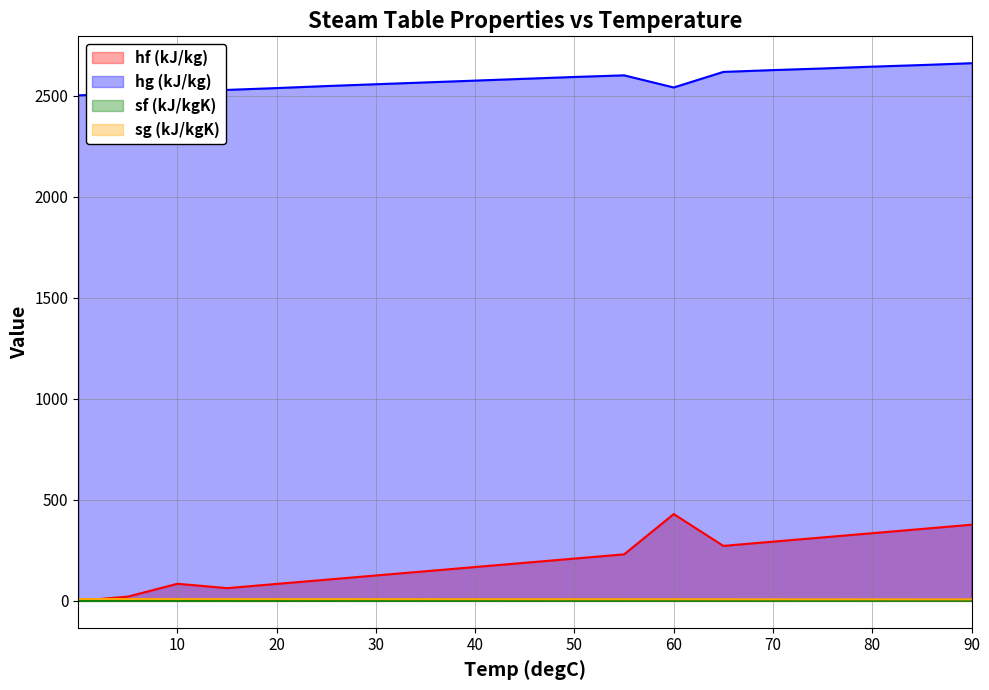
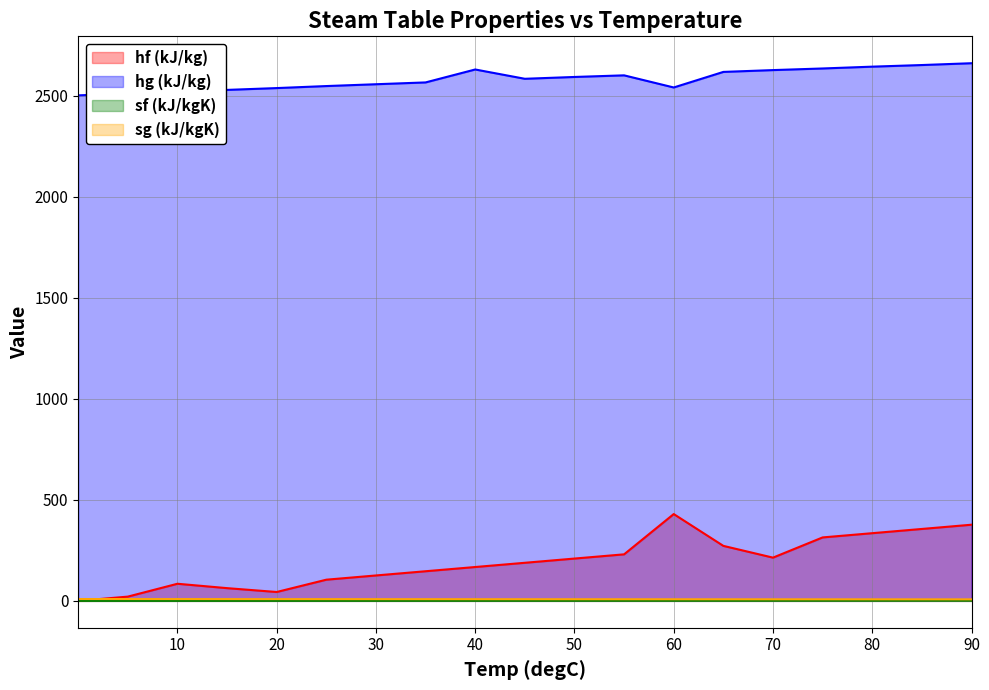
hf (kJ/kg), 20: 80 -> 40
hg (kJ/kg), 40: 2570 -> 2630
hf (kJ/kg), 70: 290 -> 210
